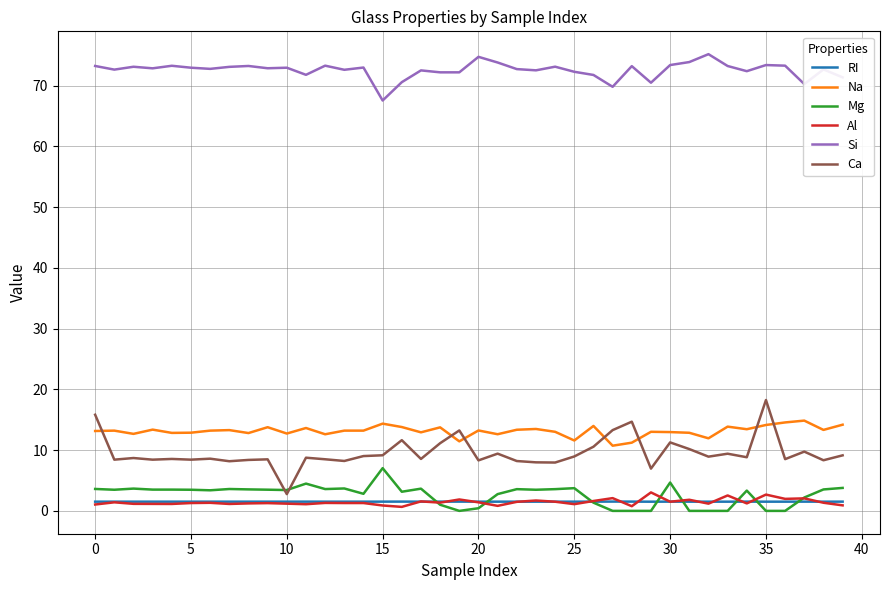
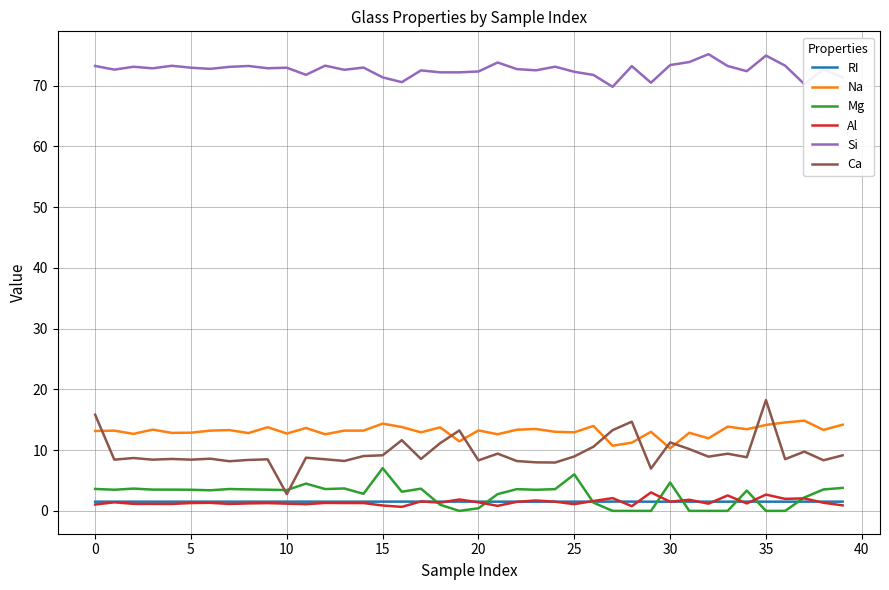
Si, 15: 68 -> 71
Si, 20: 75 -> 72
Na, 25: 12 -> 13
Mg, 25: 4 -> 6
Na, 30: 13 -> 10
Si, 35: 73 -> 75
